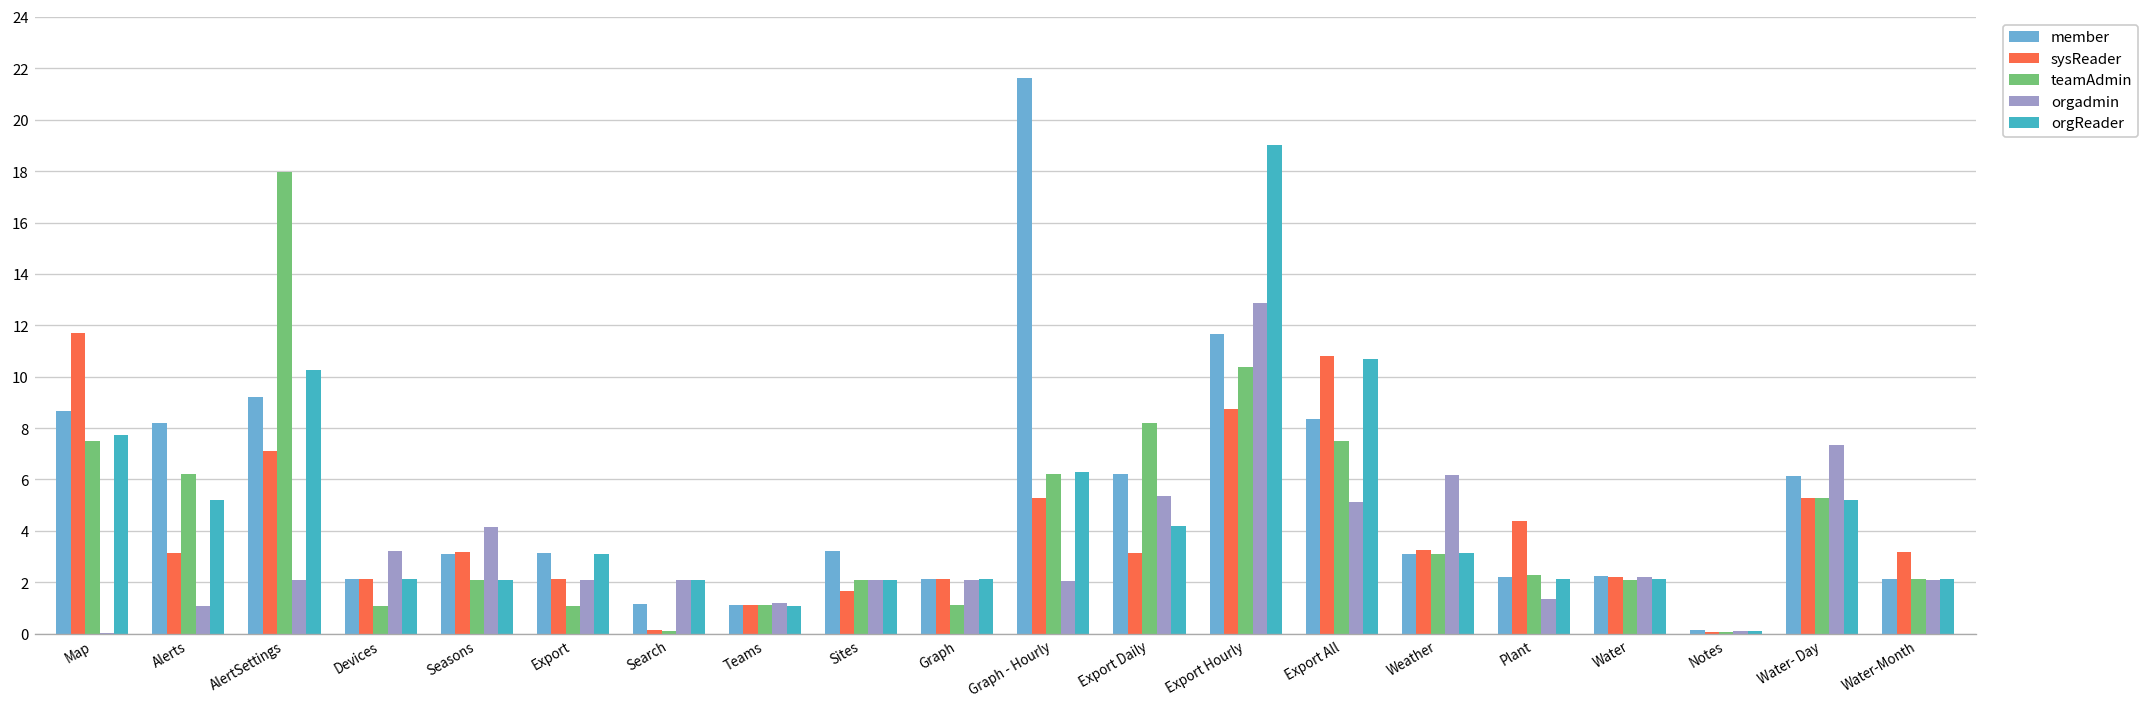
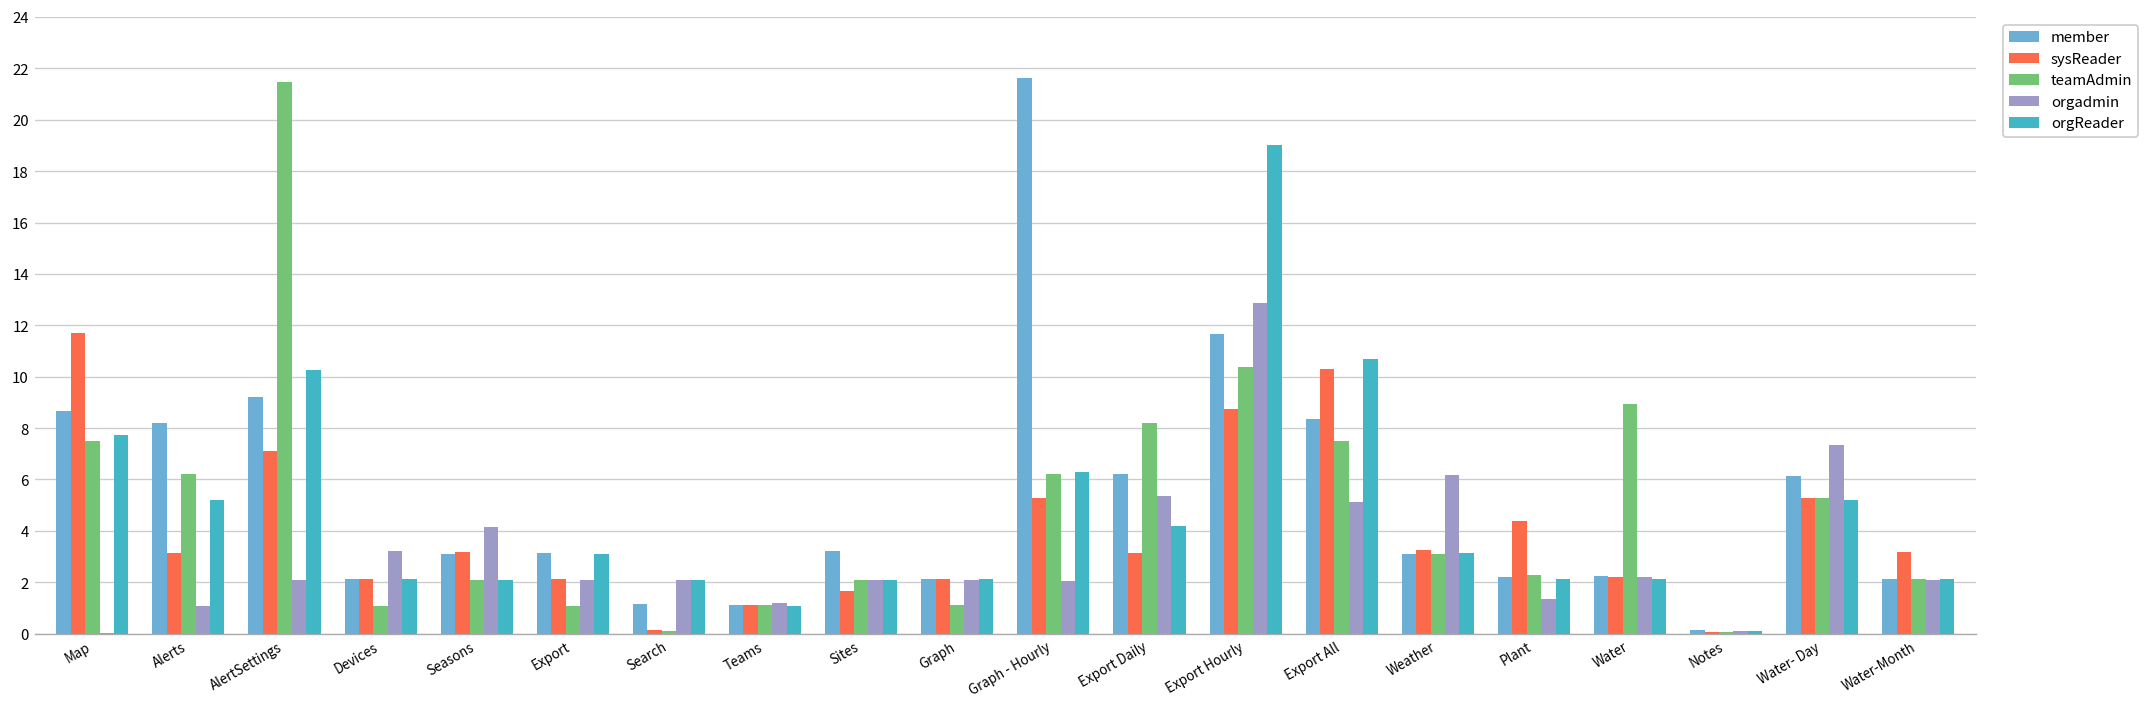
teamAdmin, AlertSettings: 18.0 -> 21.5
sysReader, Export All: 10.8 -> 10.3
teamAdmin, Water: 2.1 -> 8.9
